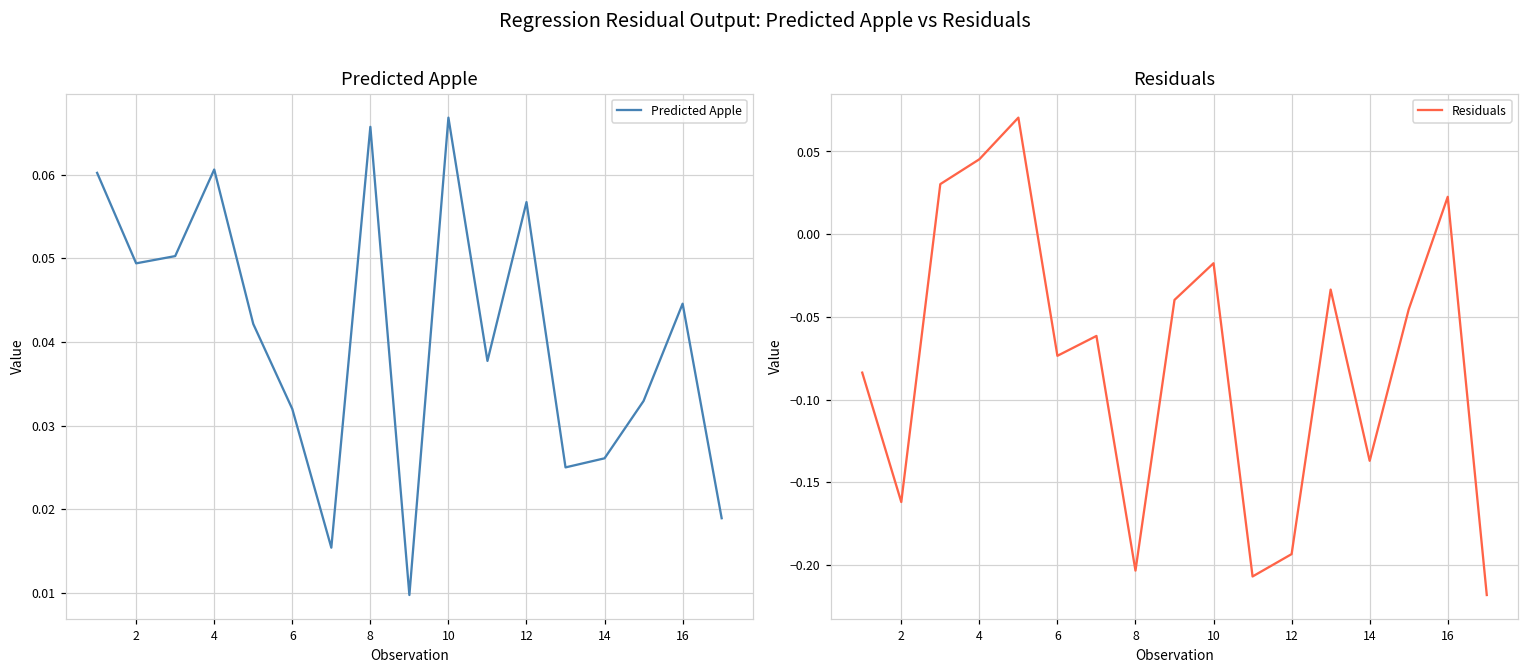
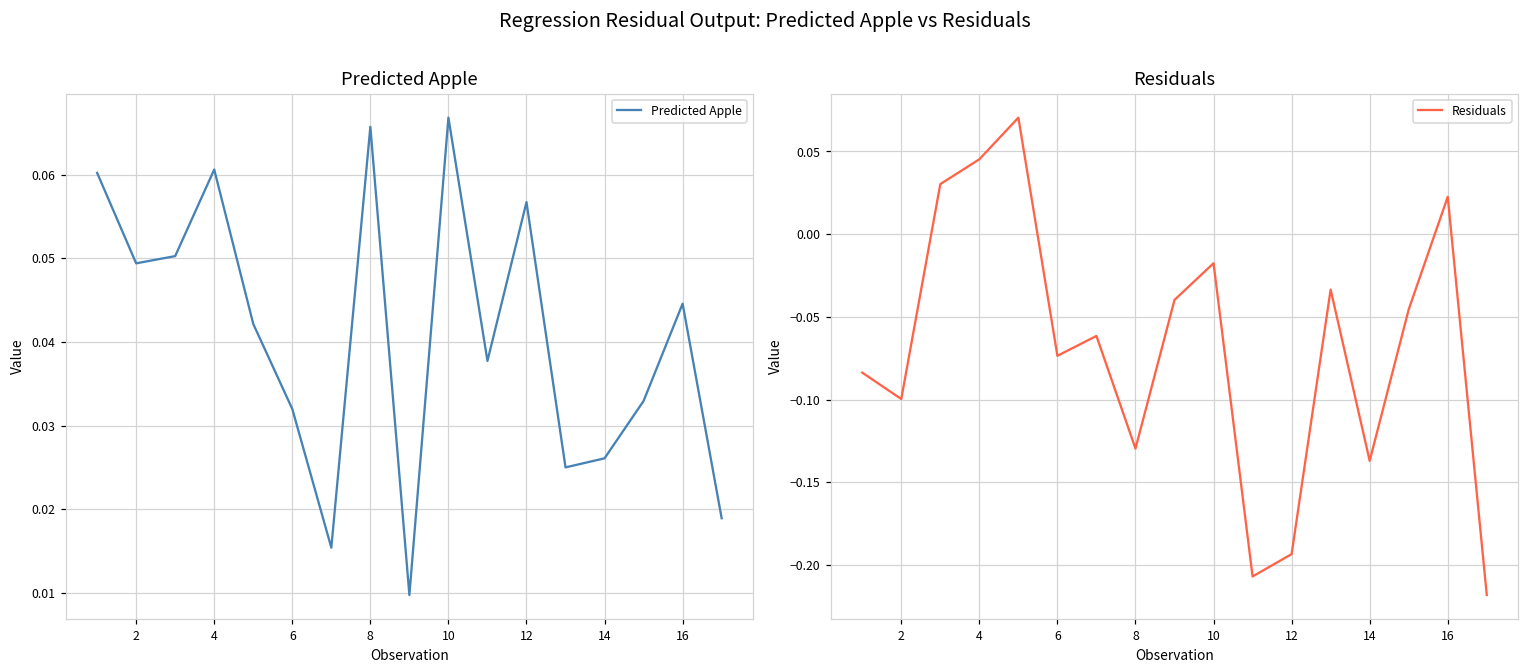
Residuals, 2: -0.162 -> -0.100
Residuals, 8: -0.203 -> -0.130
